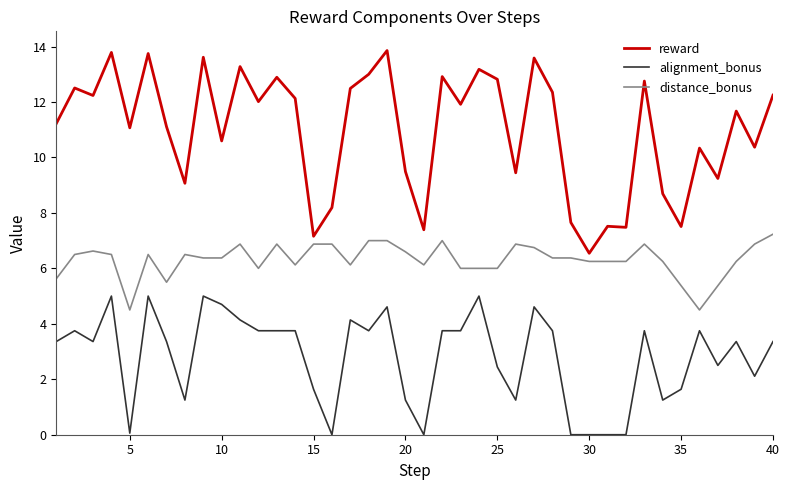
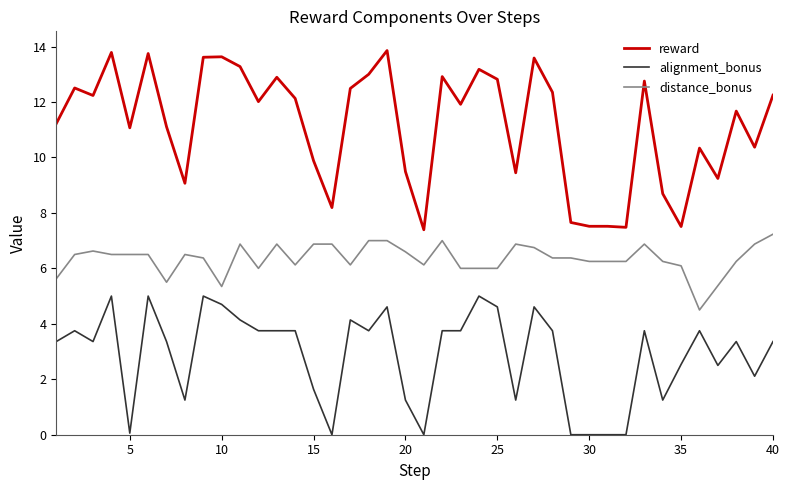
distance_bonus, 5: 4.5 -> 6.5
reward, 10: 10.6 -> 13.6
distance_bonus, 10: 6.4 -> 5.3
reward, 15: 7.2 -> 9.9
alignment_bonus, 25: 2.4 -> 4.6
reward, 30: 6.5 -> 7.5
alignment_bonus, 35: 1.6 -> 2.5
distance_bonus, 35: 5.4 -> 6.1
